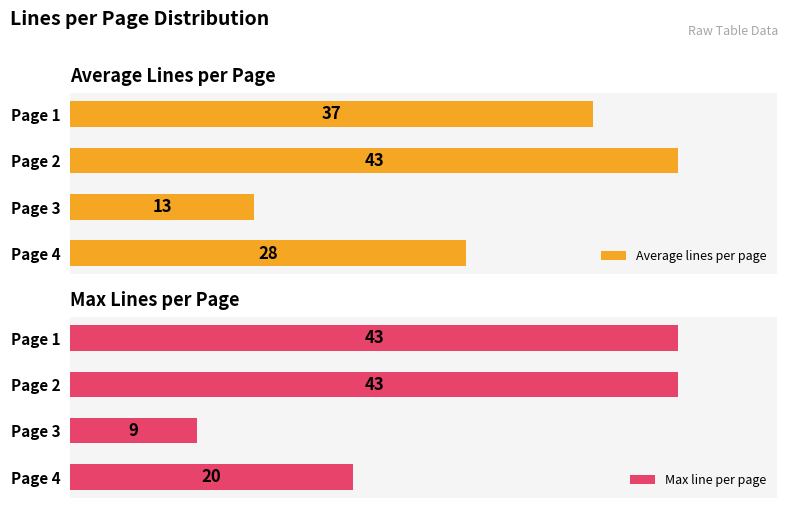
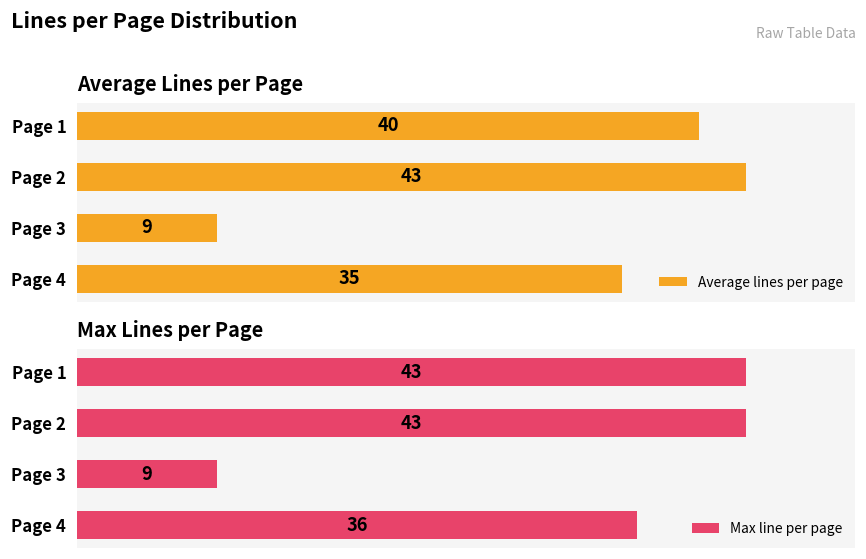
Average Lines per Page, Page 1: 37 -> 40
Average Lines per Page, Page 3: 13 -> 9
Average Lines per Page, Page 4: 28 -> 35
Max Lines per Page, Page 4: 20 -> 36
